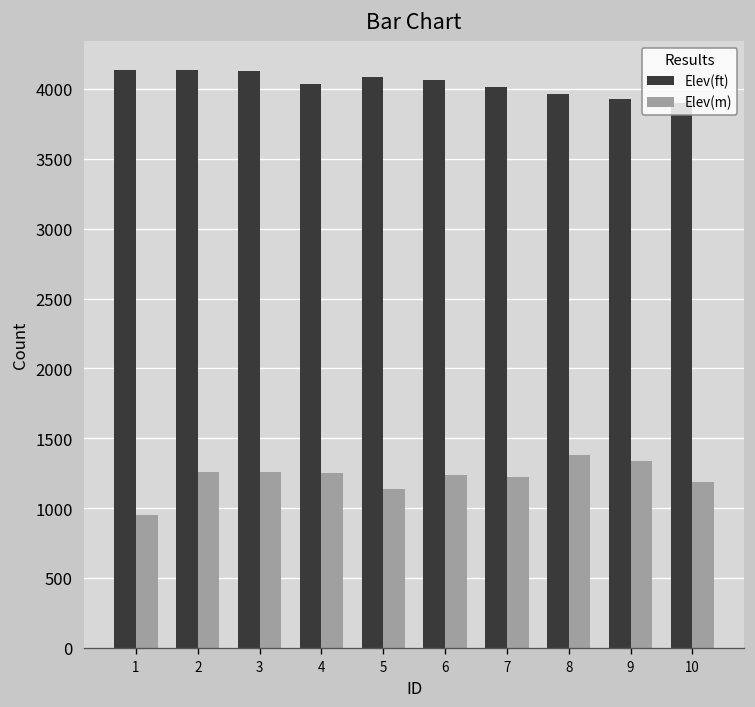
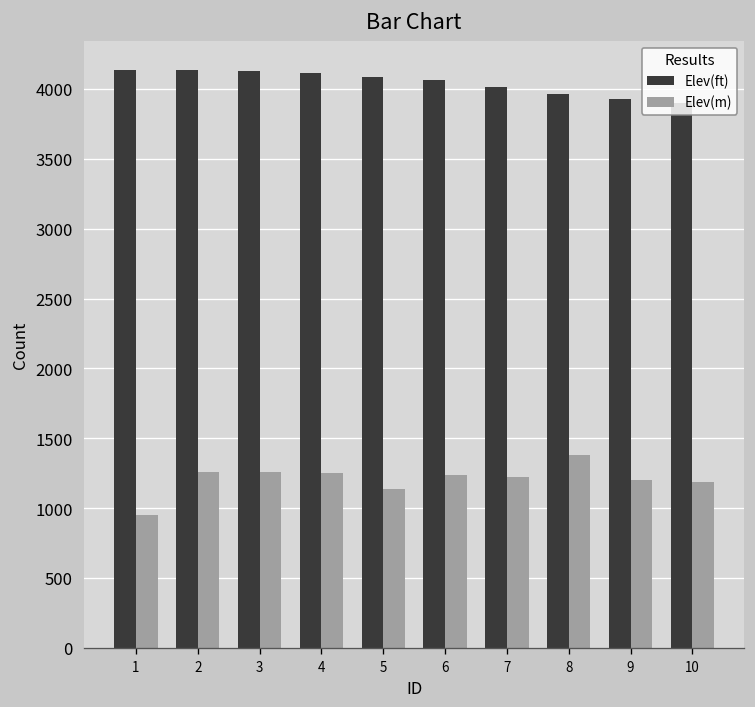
Elev(ft), 4: 4030 -> 4120
Elev(m), 9: 1340 -> 1200
